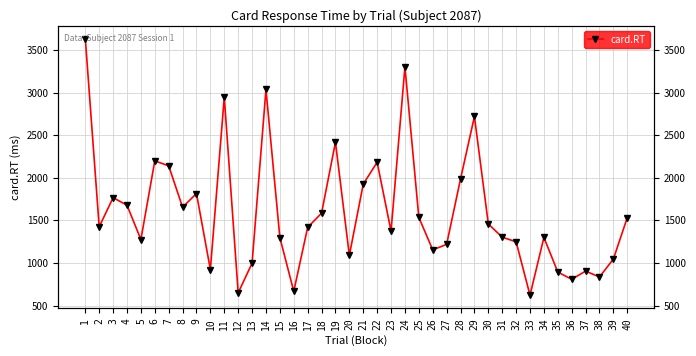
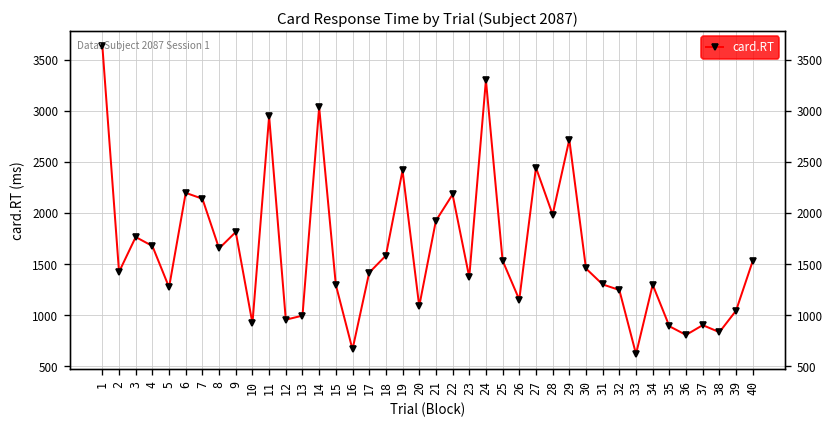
12: 600 -> 1000
27: 1200 -> 2400
